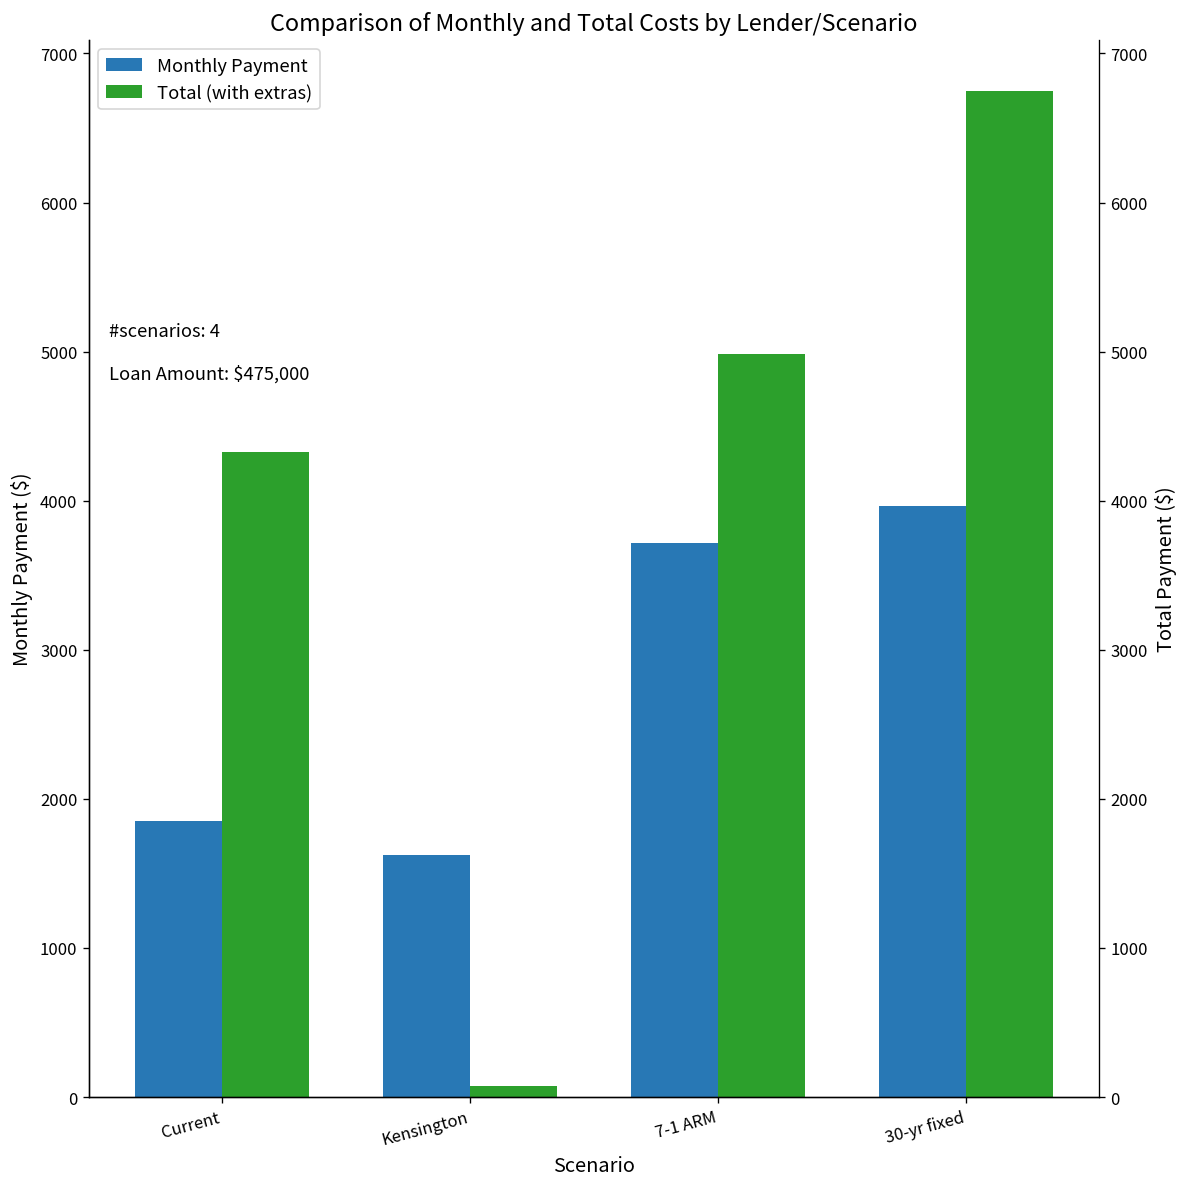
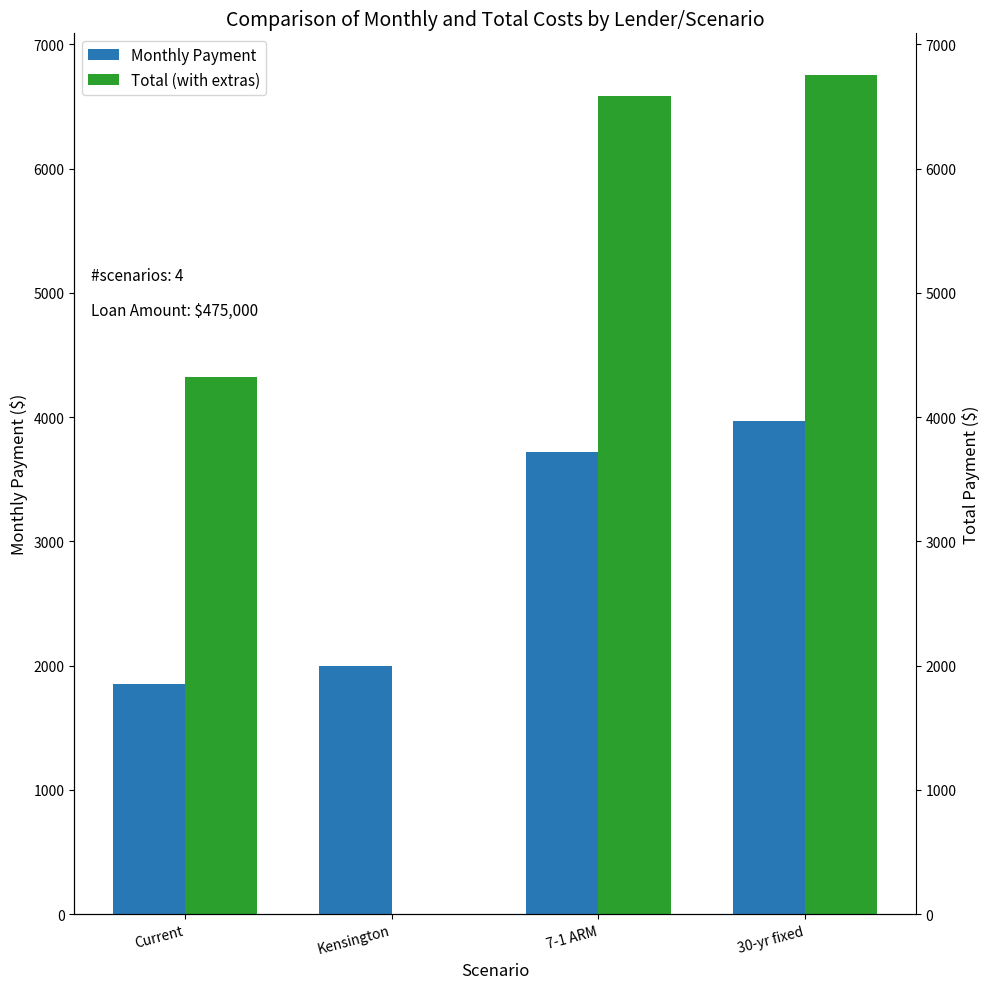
Monthly Payment, Kensington: 1620 -> 2000
Total (with extras), Kensington: 70 -> 0
Total (with extras), 7-1 ARM: 4990 -> 6580
